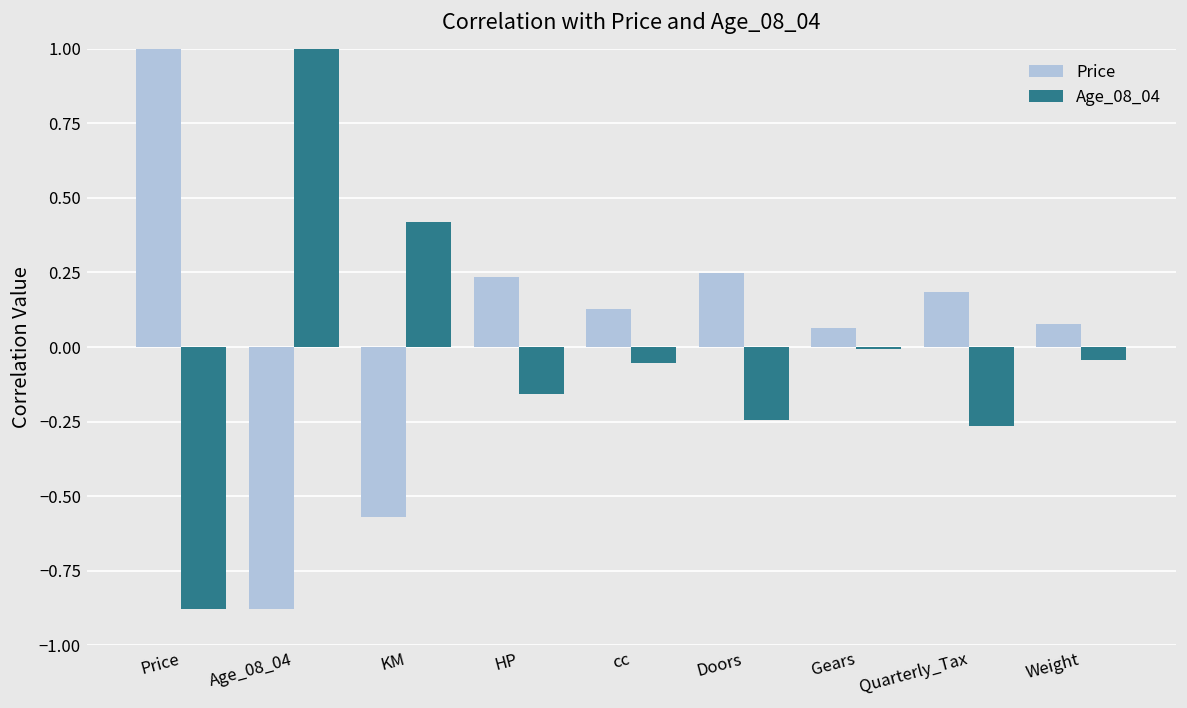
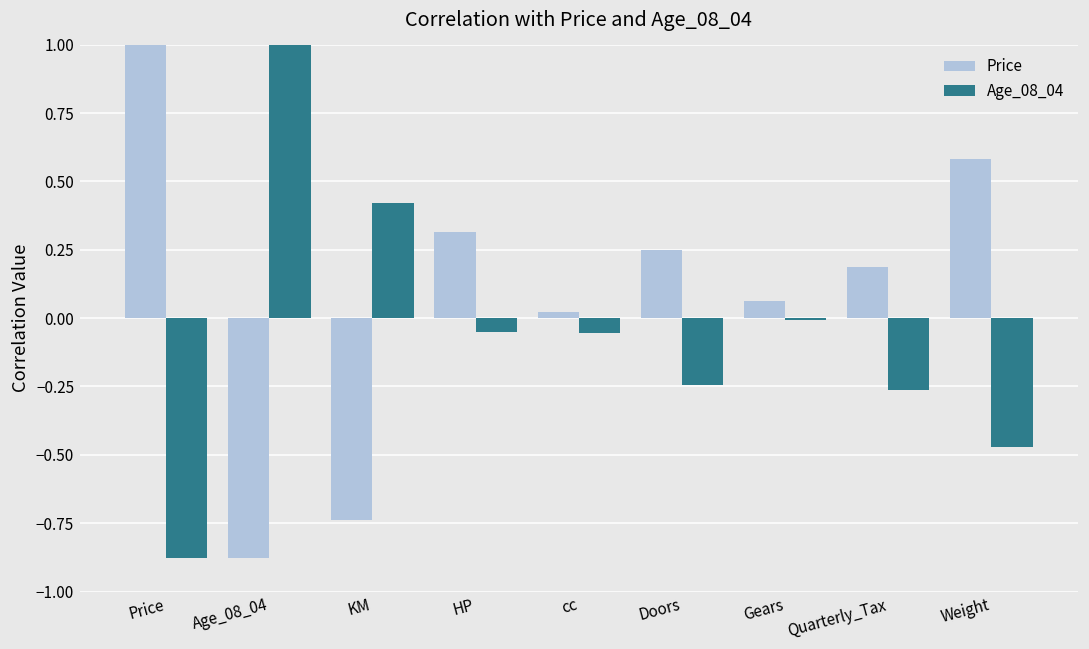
Price, KM: -0.57 -> -0.74
Price, HP: 0.24 -> 0.31
Age_08_04, HP: -0.16 -> -0.05
Price, cc: 0.13 -> 0.02
Price, Weight: 0.08 -> 0.58
Age_08_04, Weight: -0.04 -> -0.47
